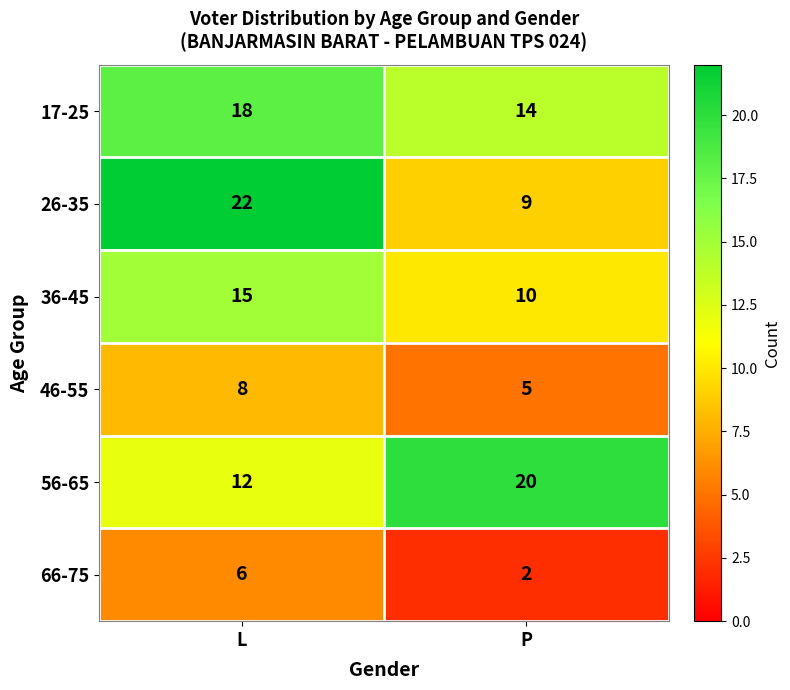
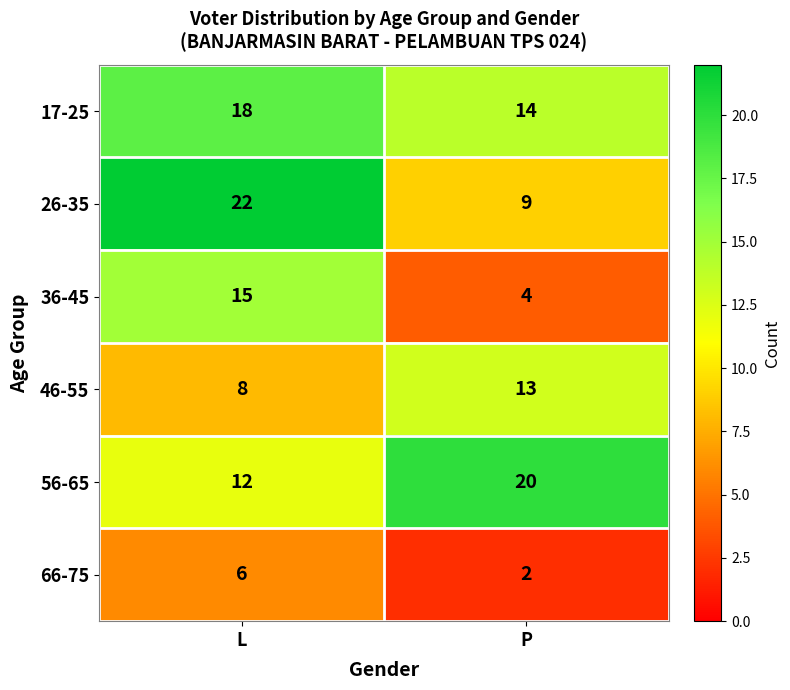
36-45, P: 10 -> 4
46-55, P: 5 -> 13
